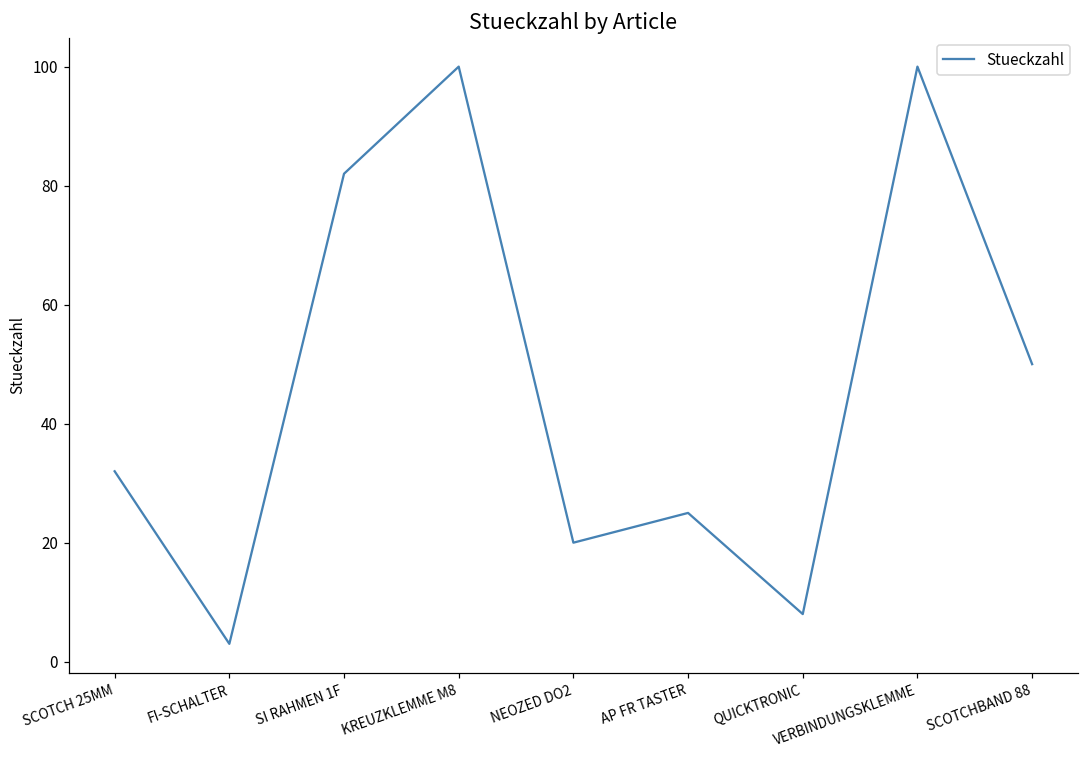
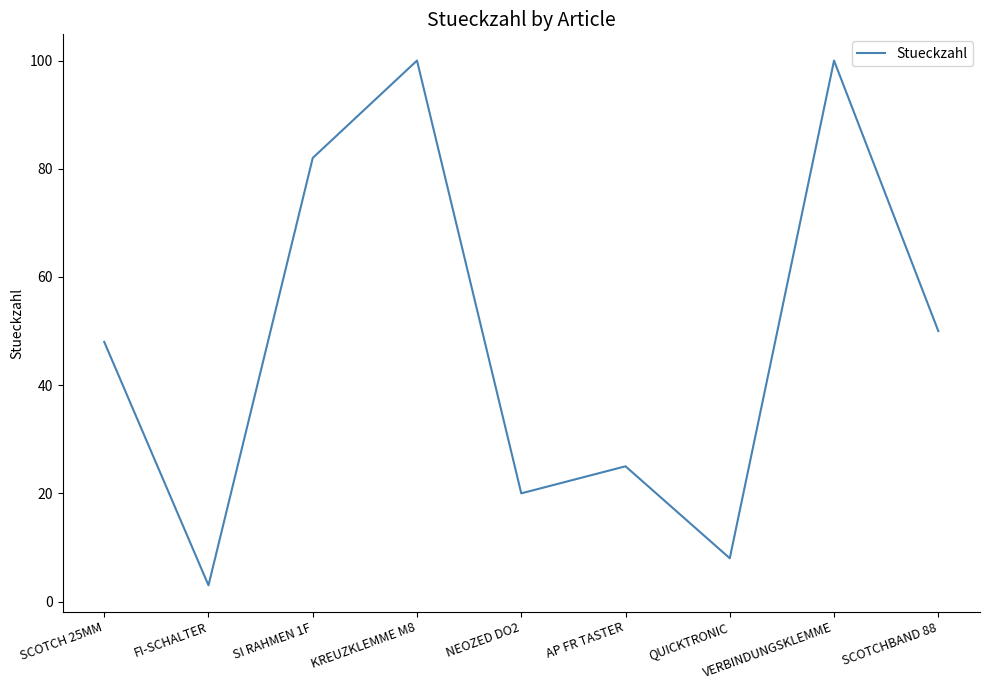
SCOTCH 25MM: 32 -> 48
